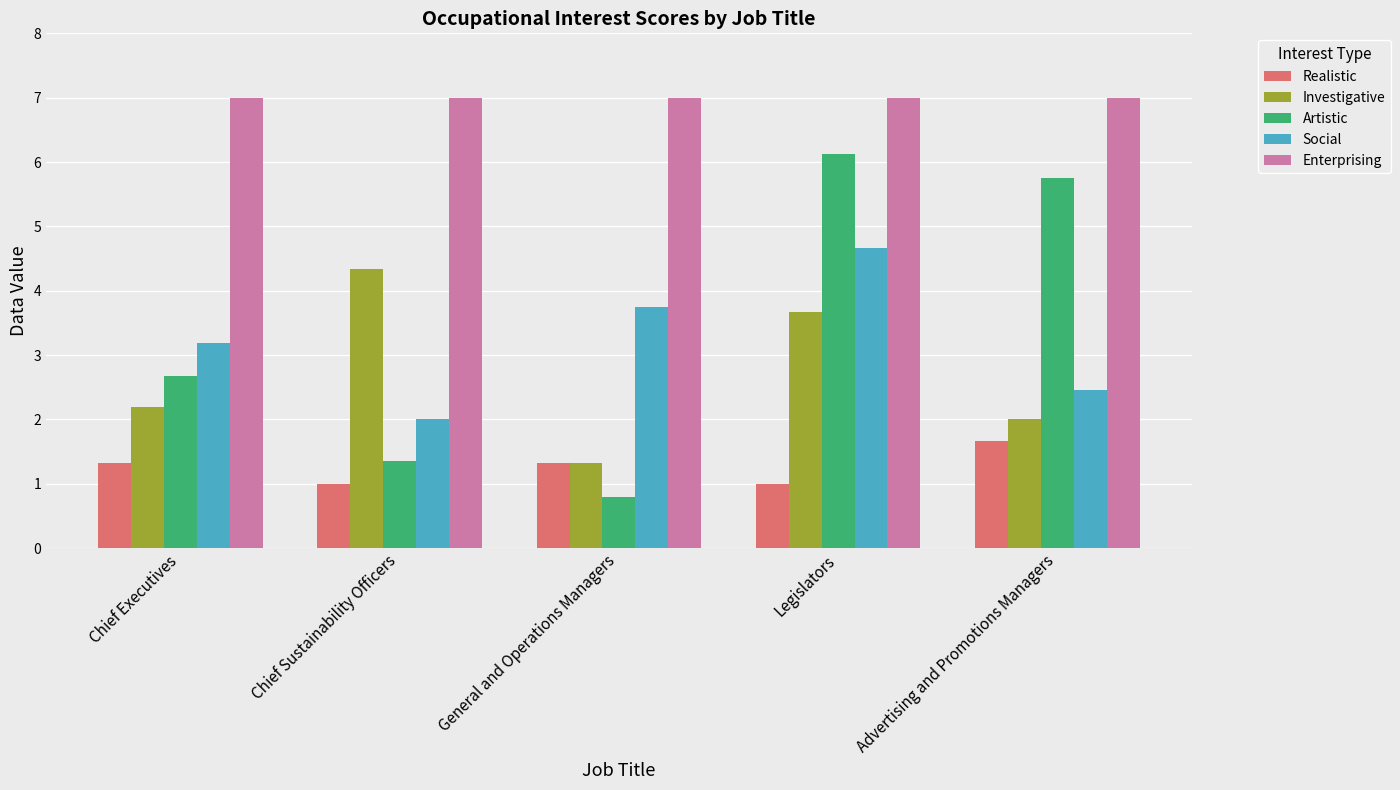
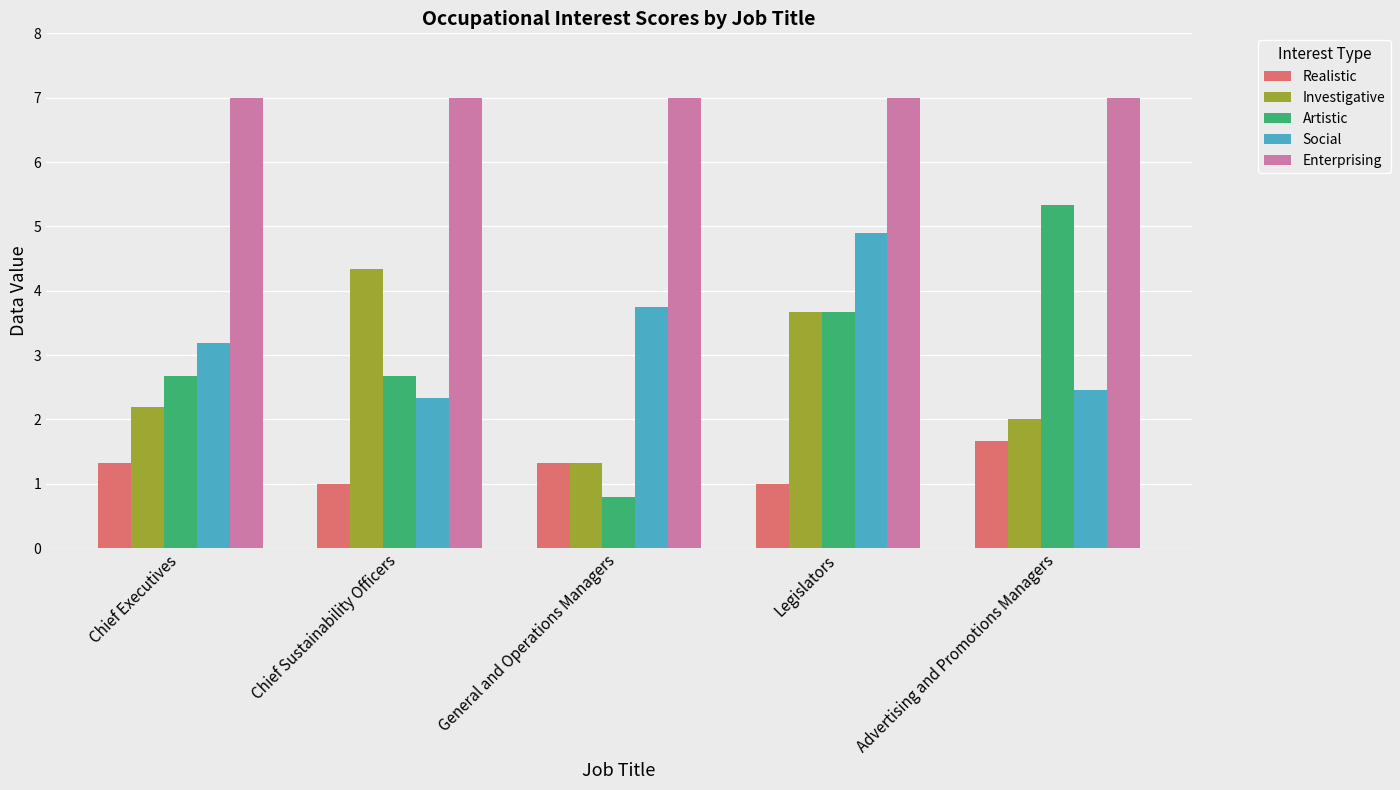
Artistic, Chief Sustainability Officers: 1.4 -> 2.7
Social, Chief Sustainability Officers: 2.0 -> 2.3
Artistic, Legislators: 6.1 -> 3.7
Social, Legislators: 4.7 -> 4.9
Artistic, Advertising and Promotions Managers: 5.8 -> 5.3
